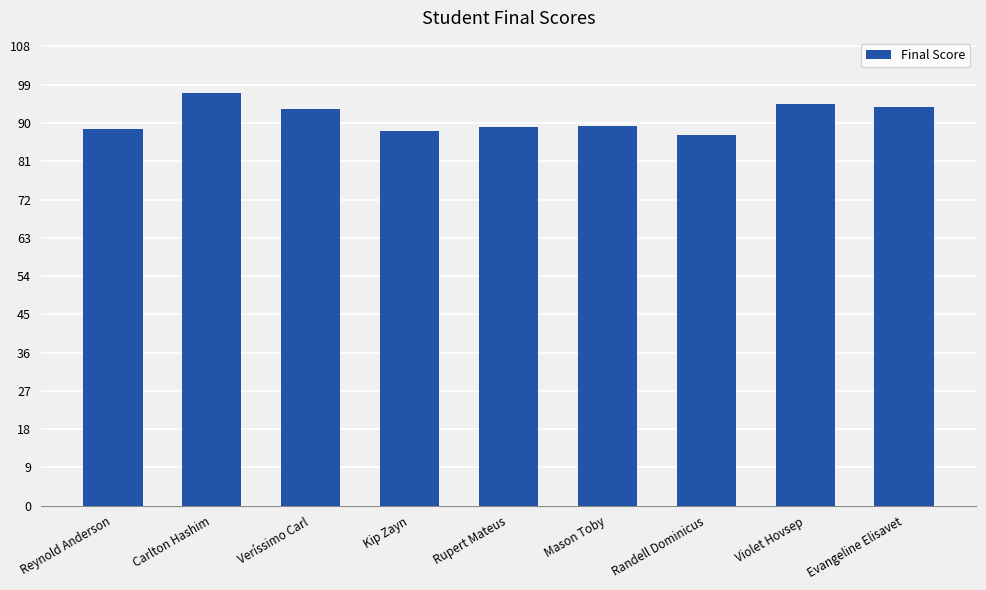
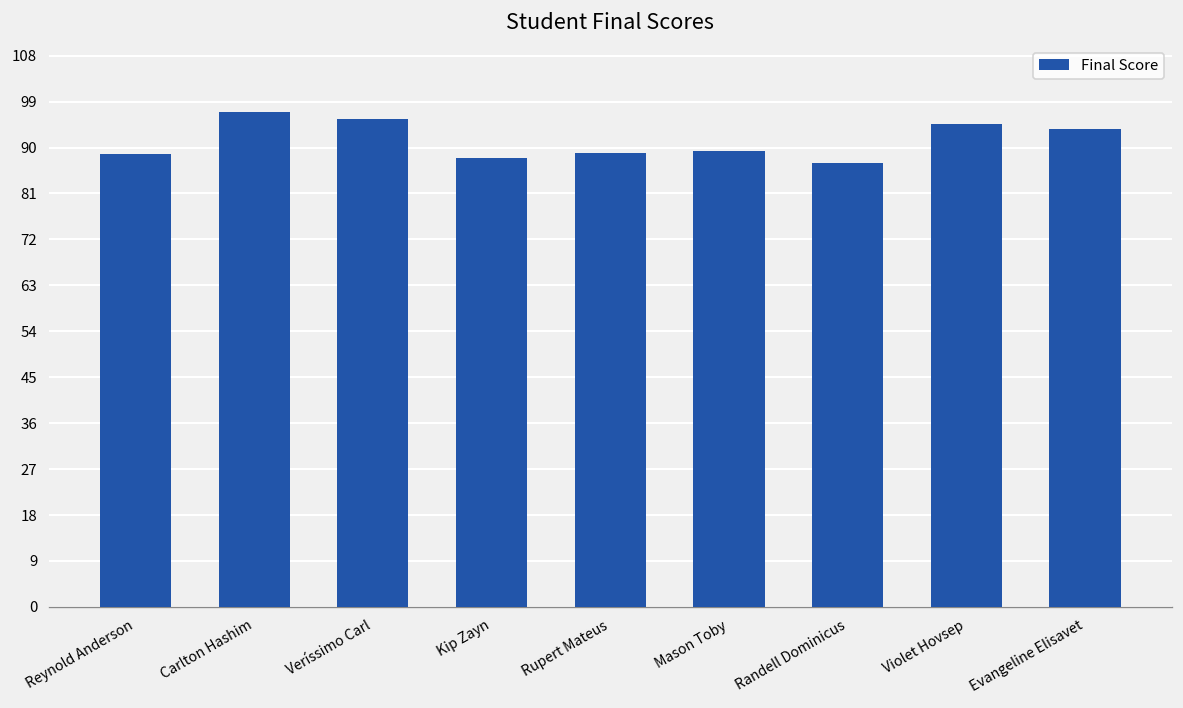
Veríssimo Carl: 93 -> 96
